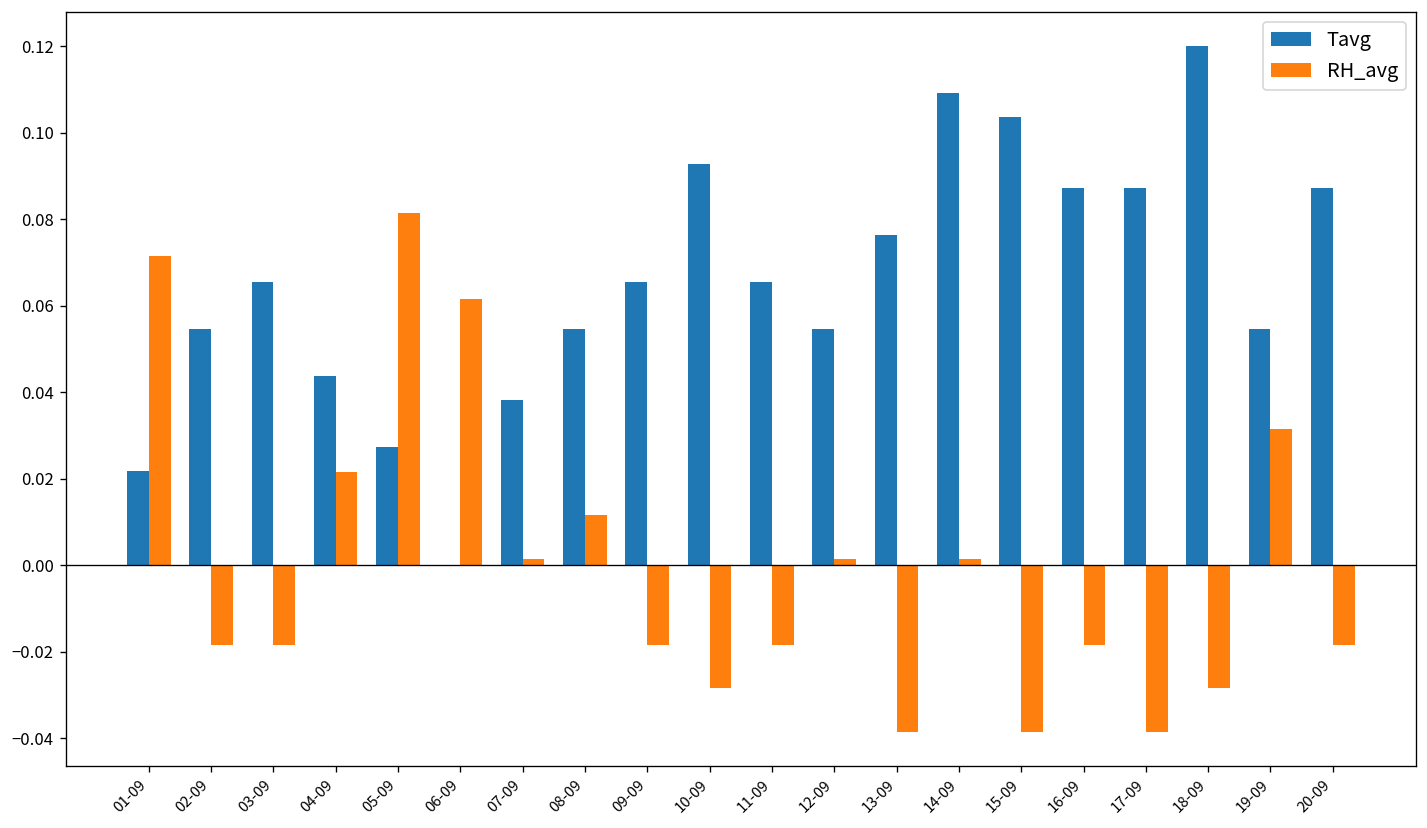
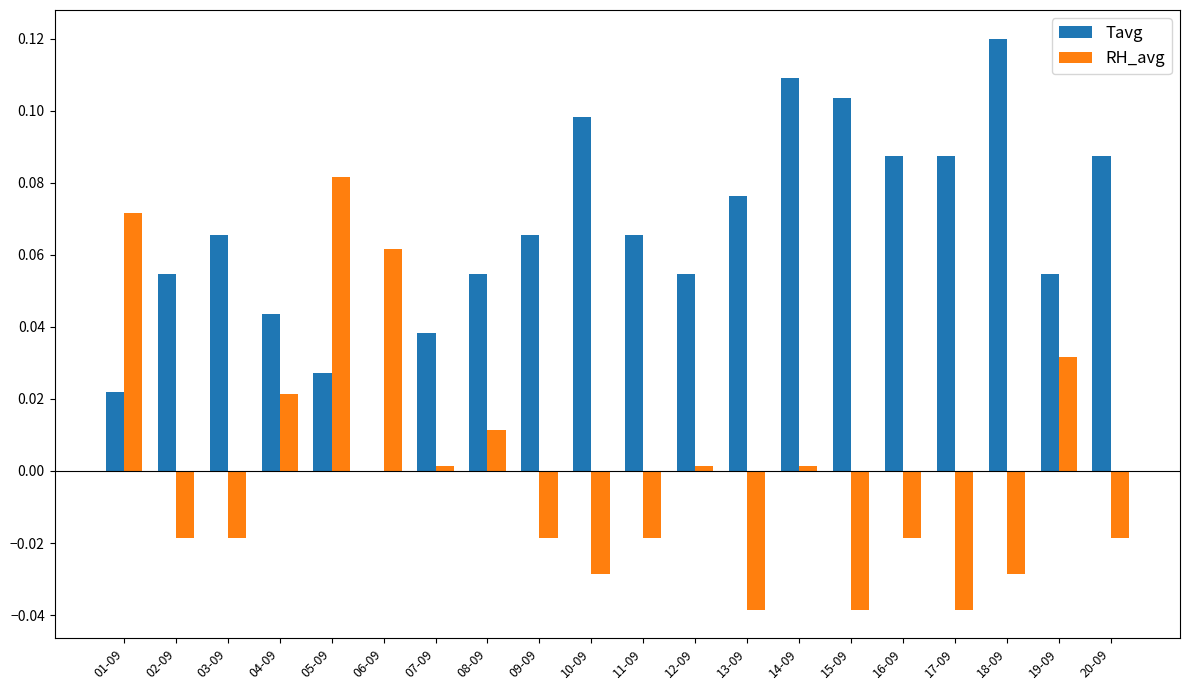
Tavg, 10-09: 0.093 -> 0.098
